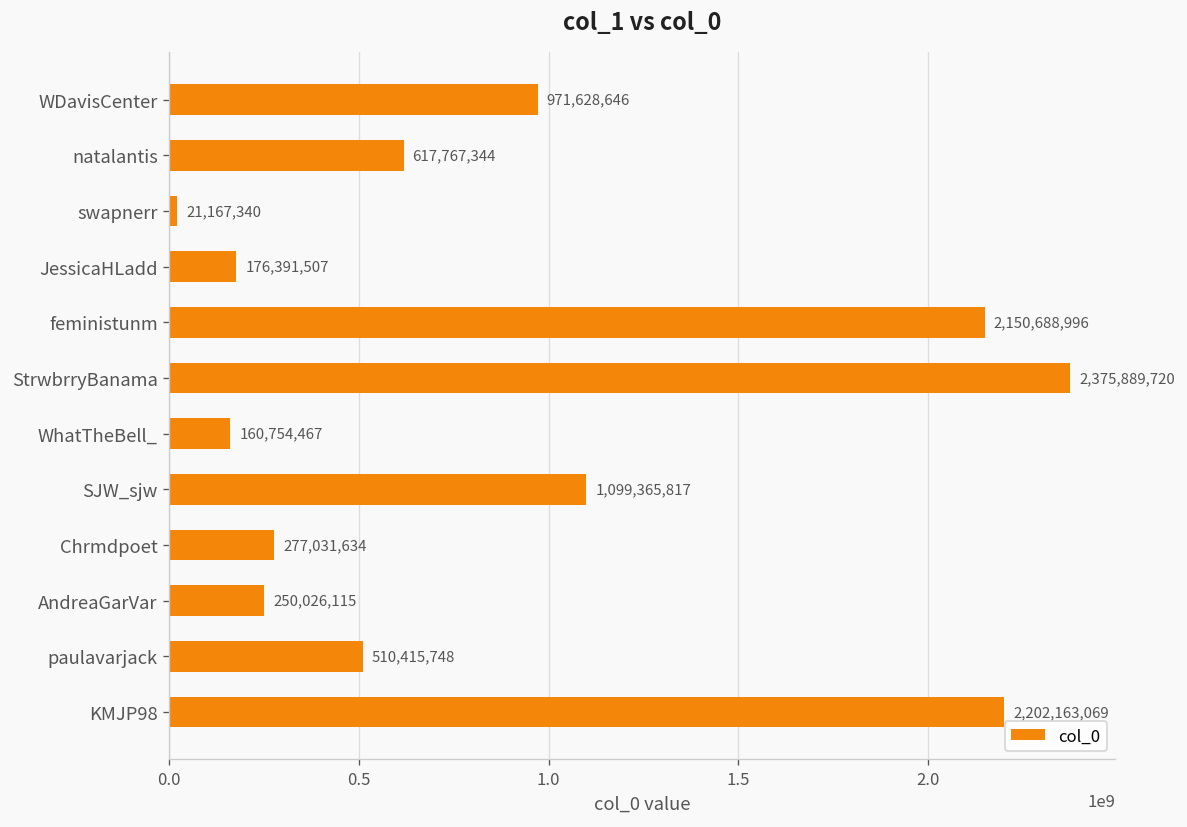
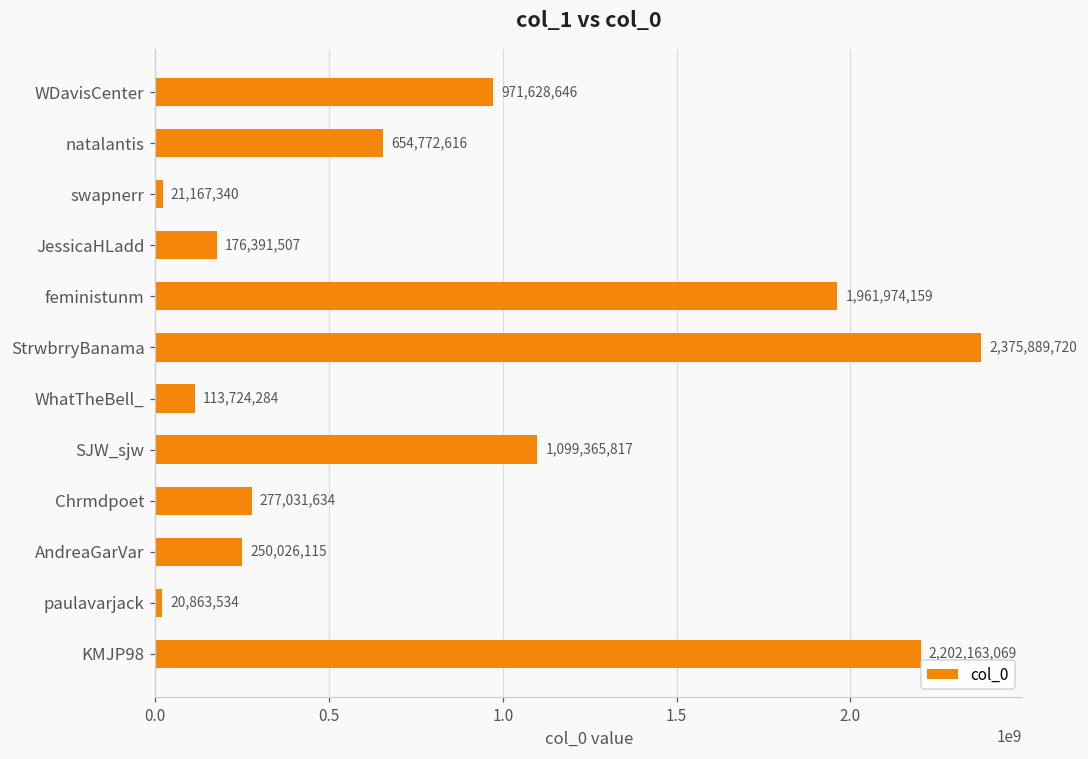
natalantis: 617,767,344 -> 654,772,616
feministunm: 2,150,688,996 -> 1,961,974,159
WhatTheBell_: 160,754,467 -> 113,724,284
paulavarjack: 510,415,748 -> 20,863,534
